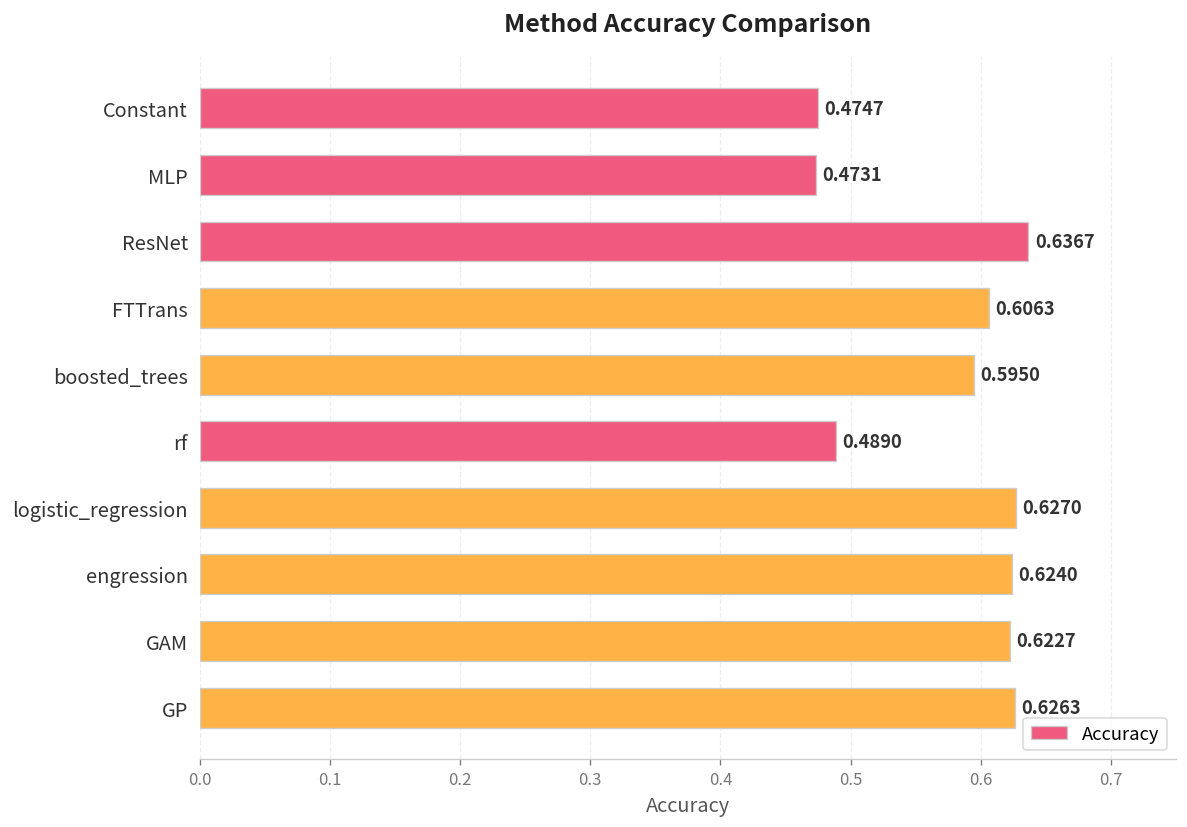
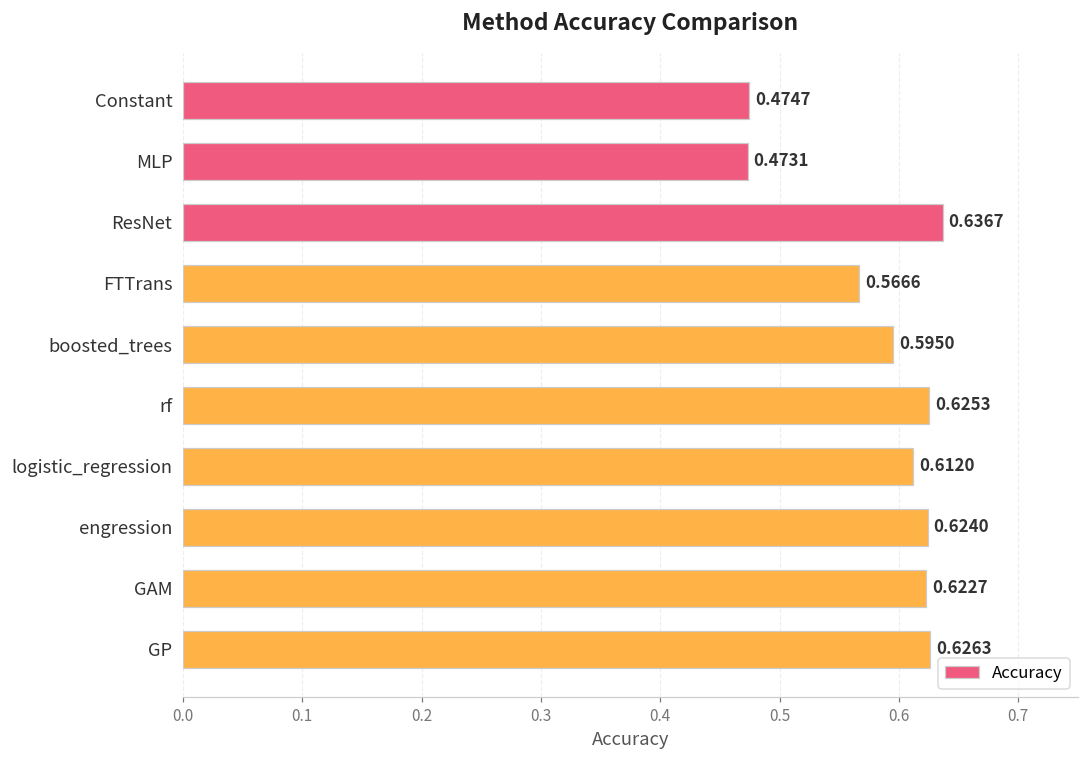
FTTrans: 0.6063 -> 0.5666
rf: 0.4890 -> 0.6253
logistic_regression: 0.6270 -> 0.6120
